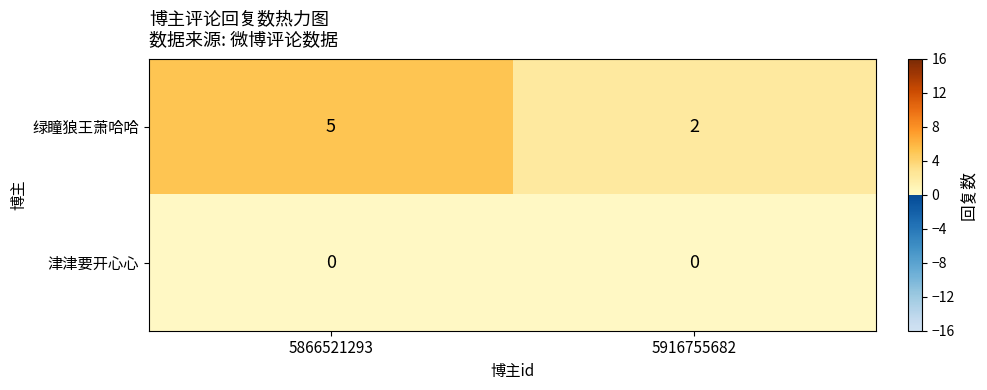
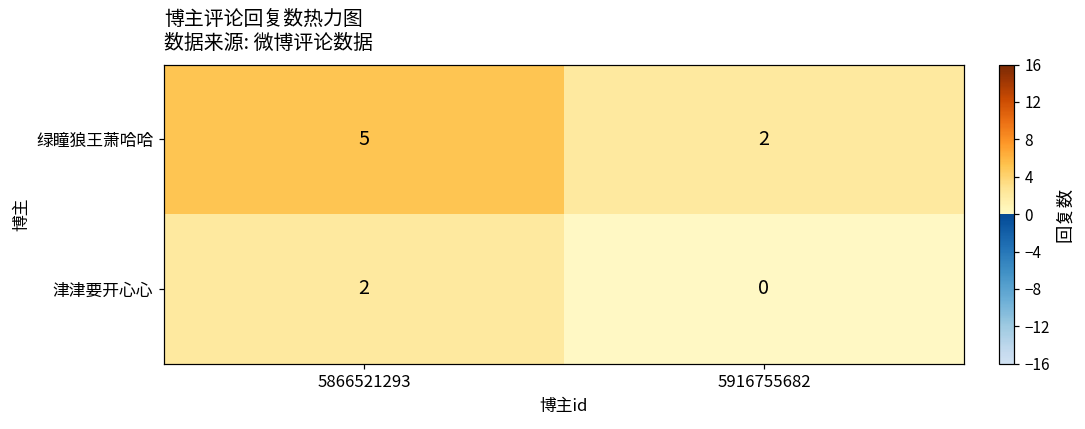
津津要开心心, 5866521293: 0 -> 2
